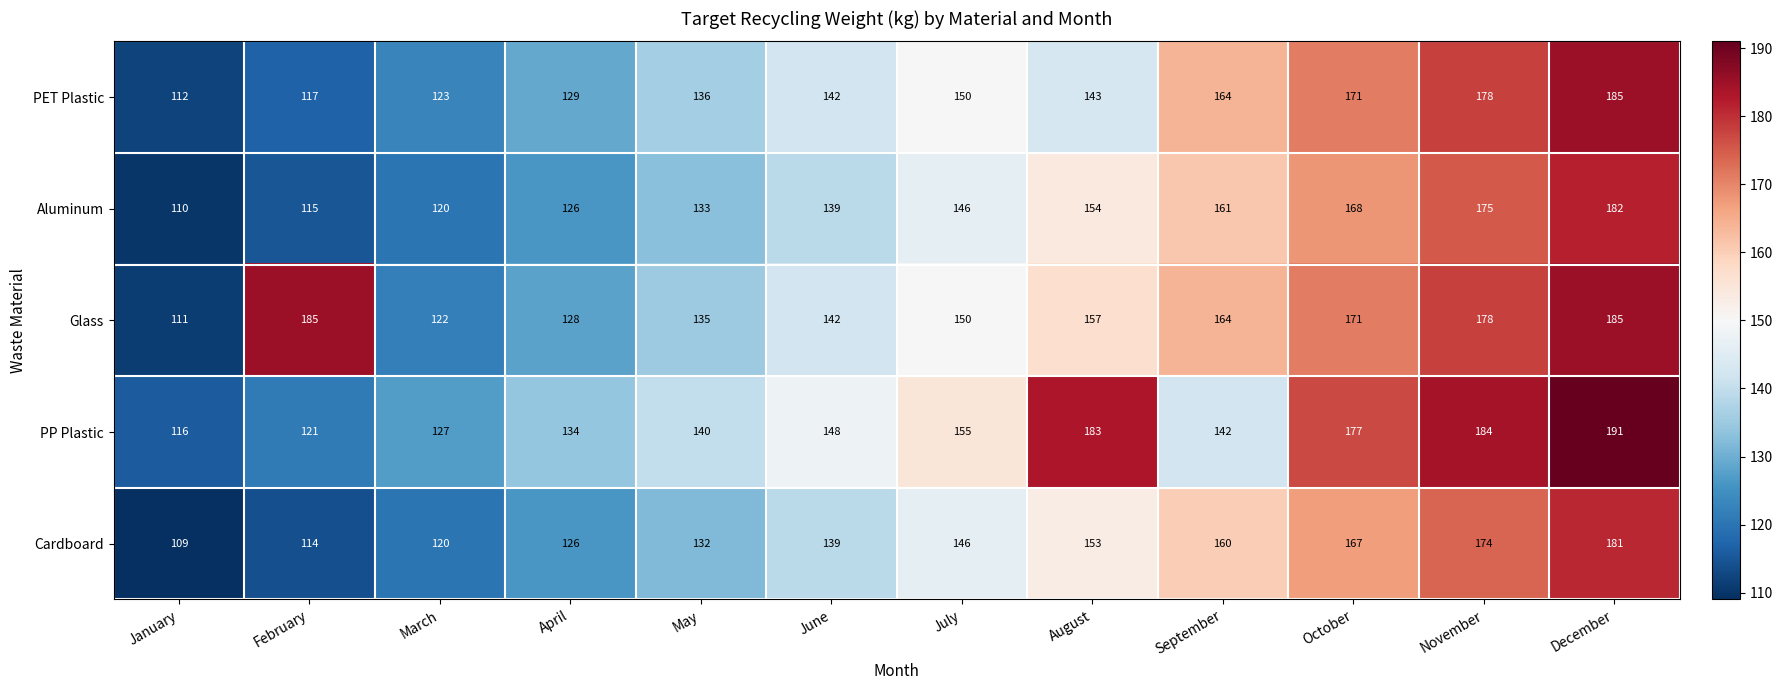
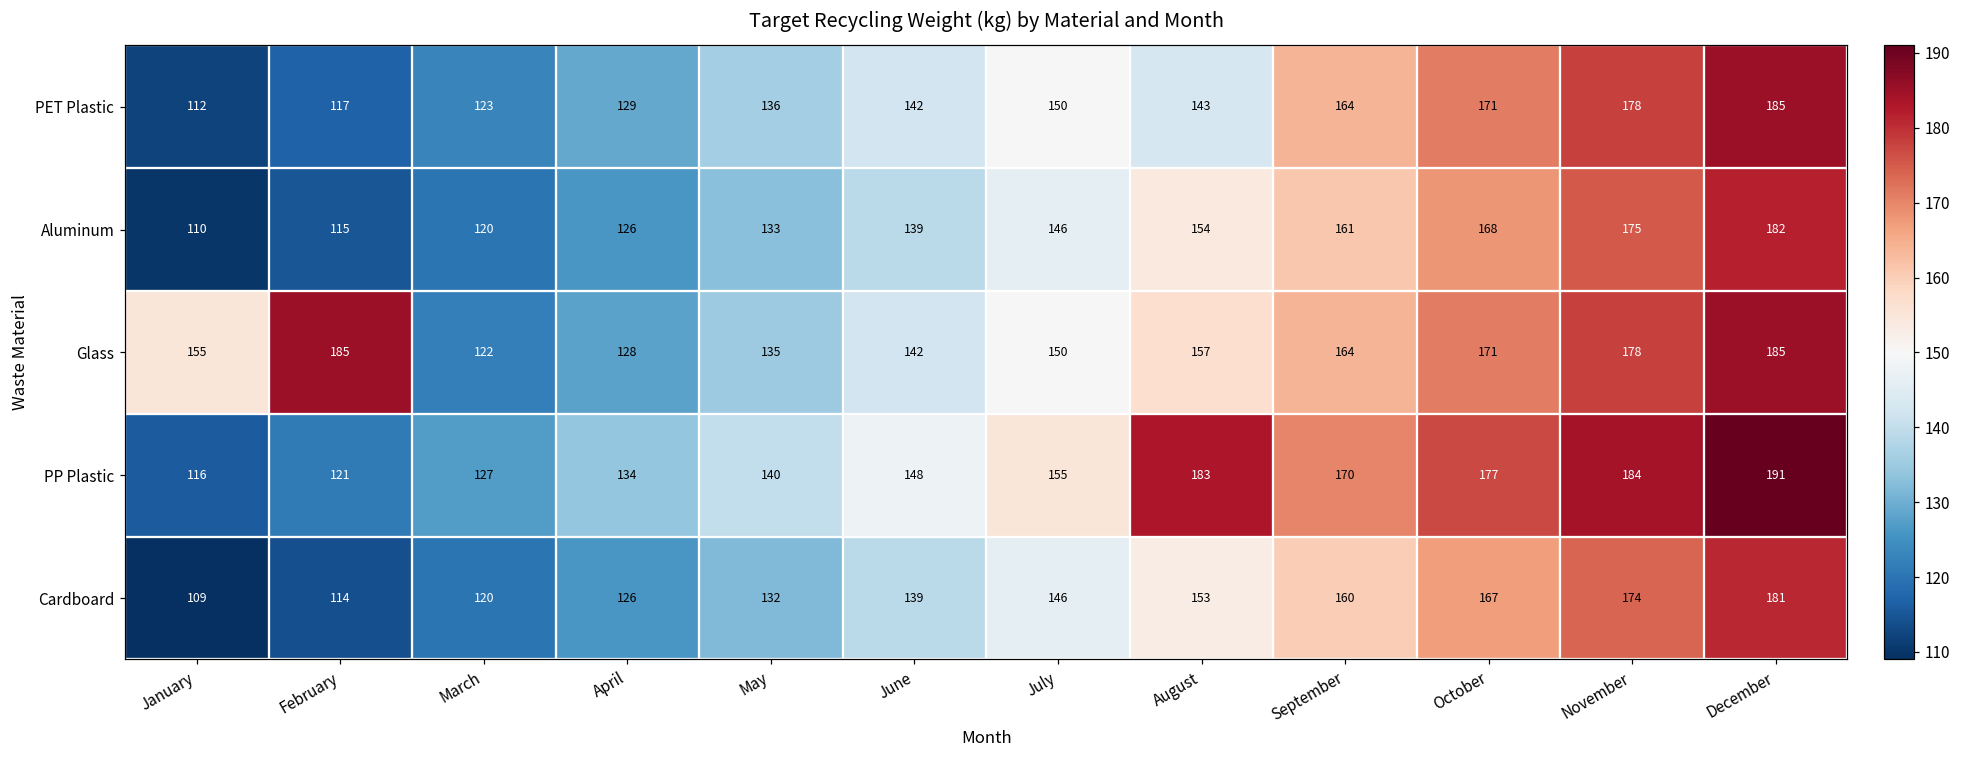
Glass, January: 111 -> 155
PP Plastic, September: 142 -> 170
